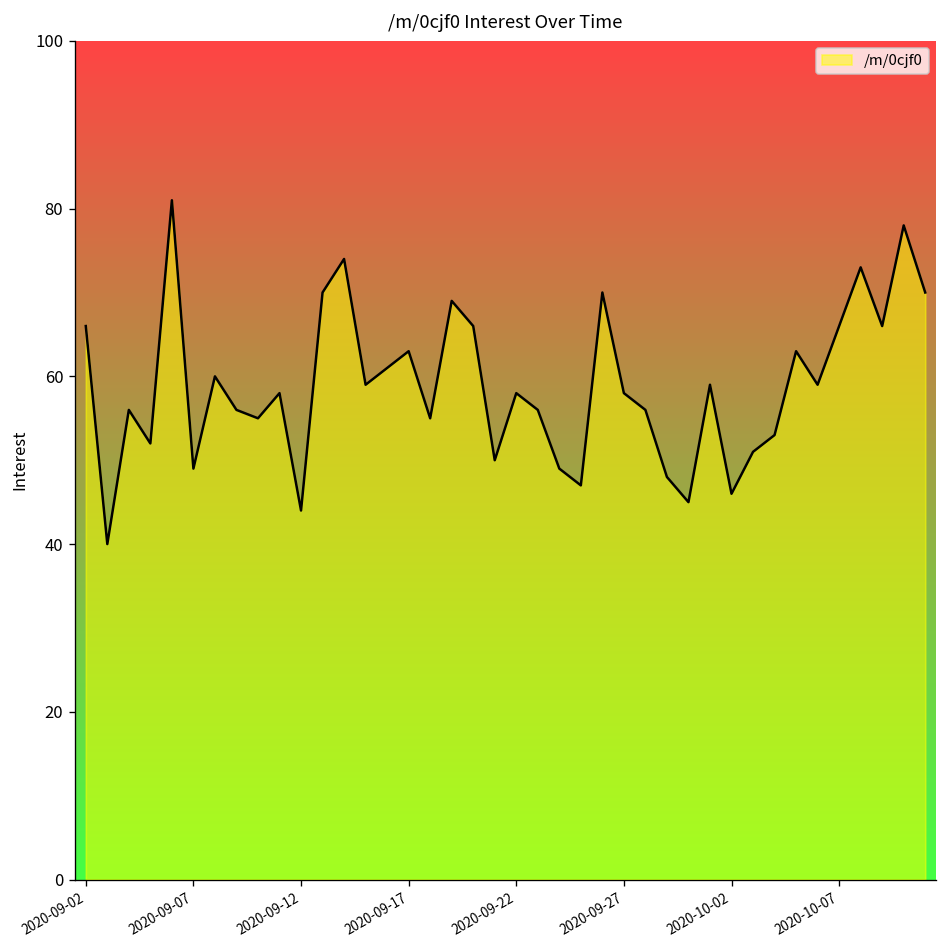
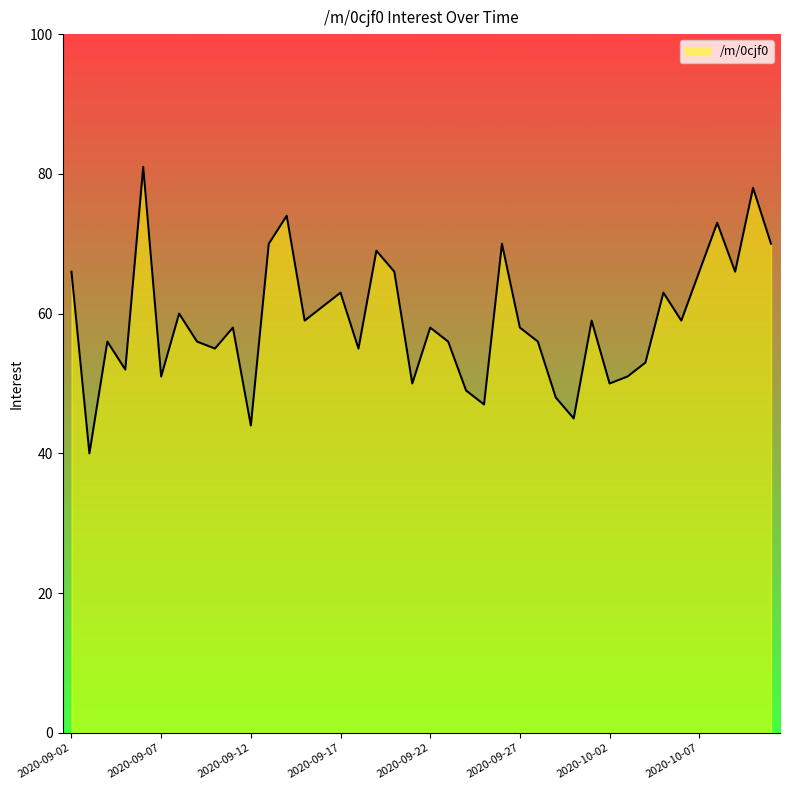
2020-09-07: 49 -> 51
2020-10-02: 46 -> 50
